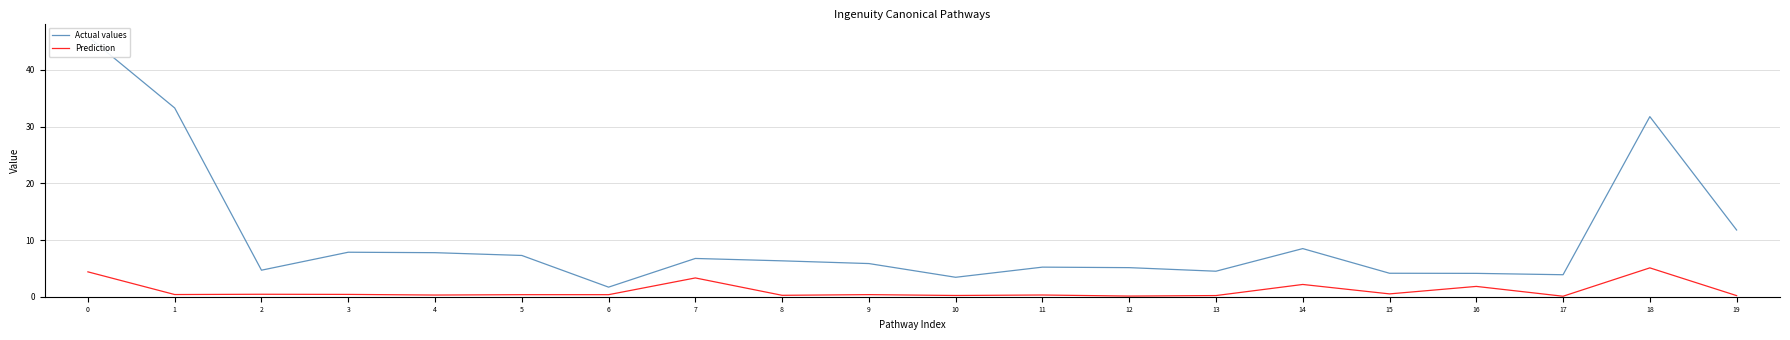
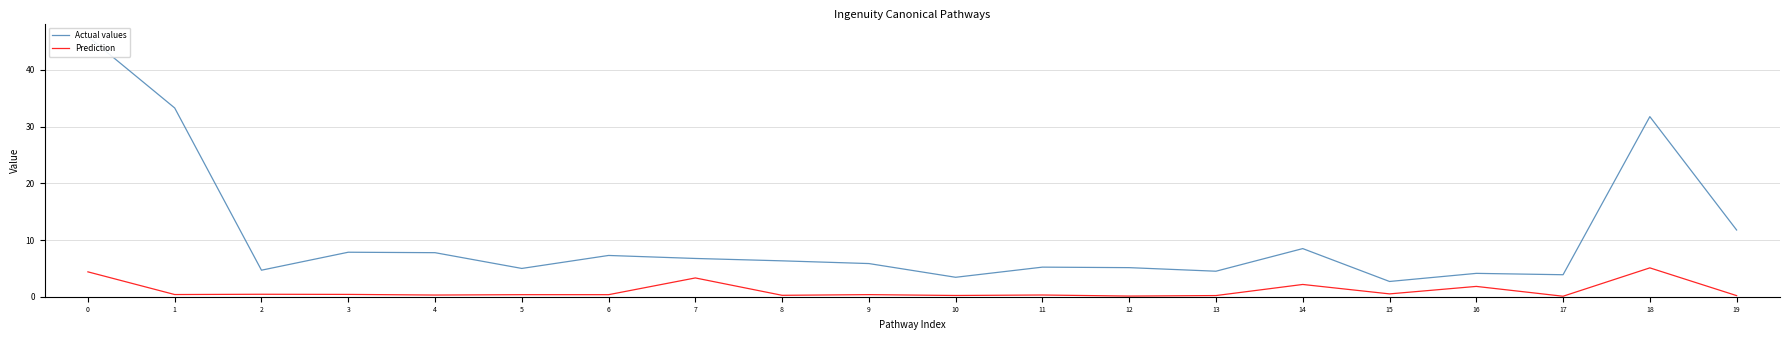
Actual values, 5: 7 -> 5
Actual values, 6: 2 -> 7
Actual values, 15: 4 -> 3
